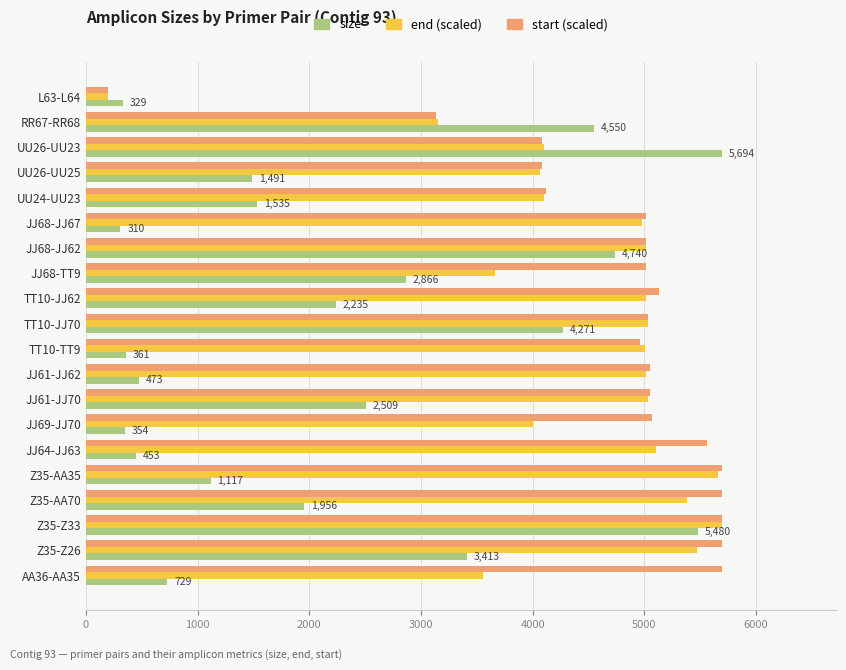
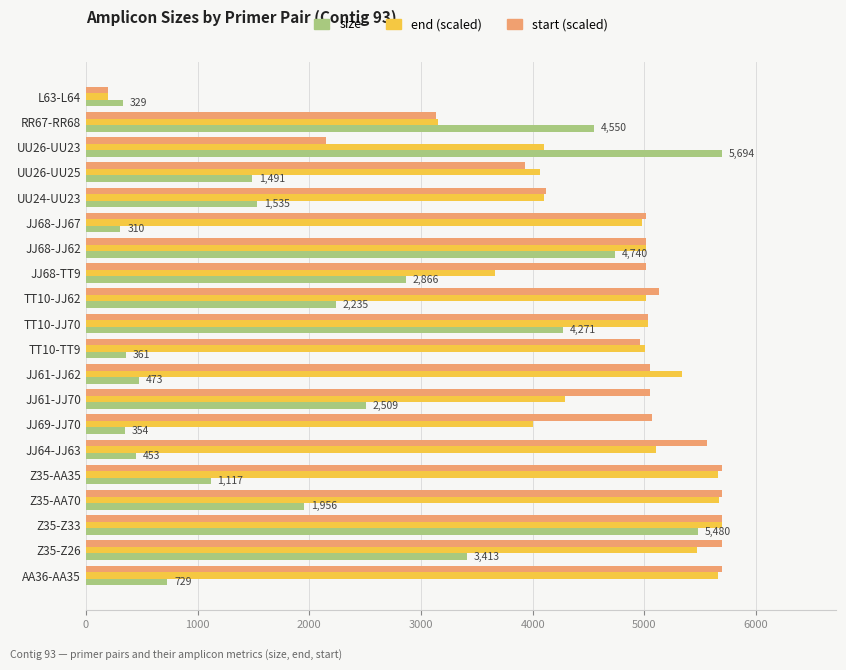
start (scaled), UU26-UU23: 4090 -> 2150
start (scaled), UU26-UU25: 4090 -> 3930
end (scaled), JJ61-JJ62: 5020 -> 5340
end (scaled), JJ61-JJ70: 5030 -> 4290
end (scaled), Z35-AA70: 5380 -> 5670
end (scaled), AA36-AA35: 3560 -> 5660
